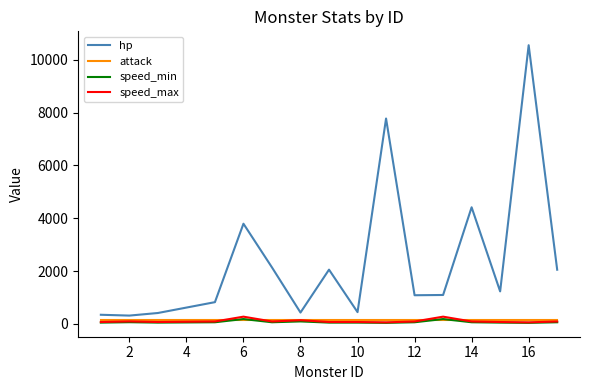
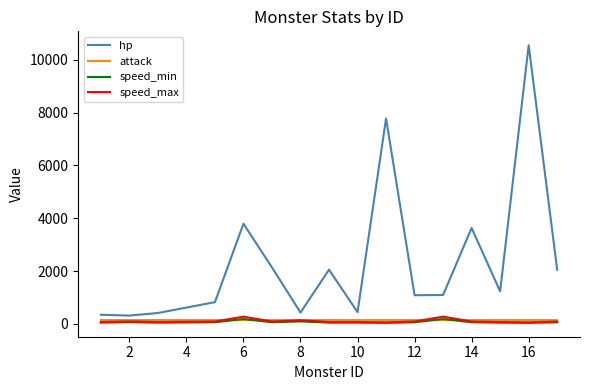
hp, 14: 4400 -> 3600
